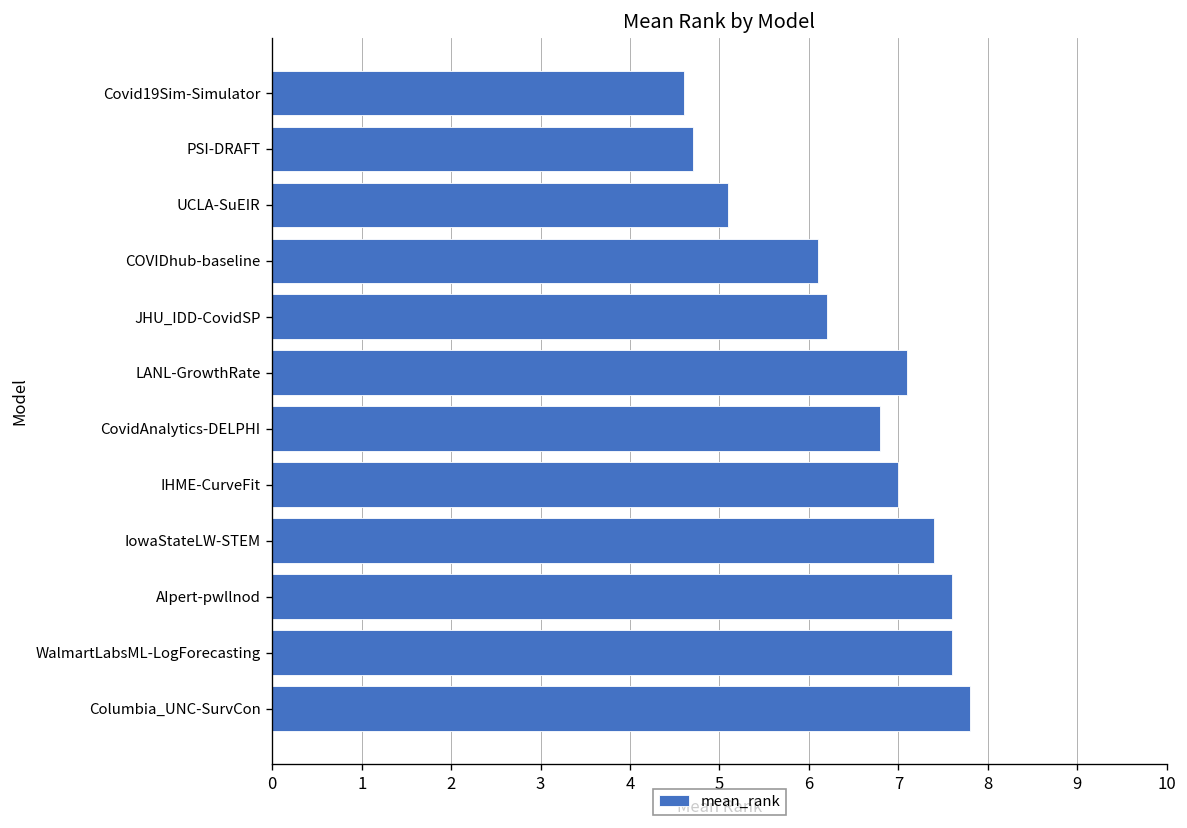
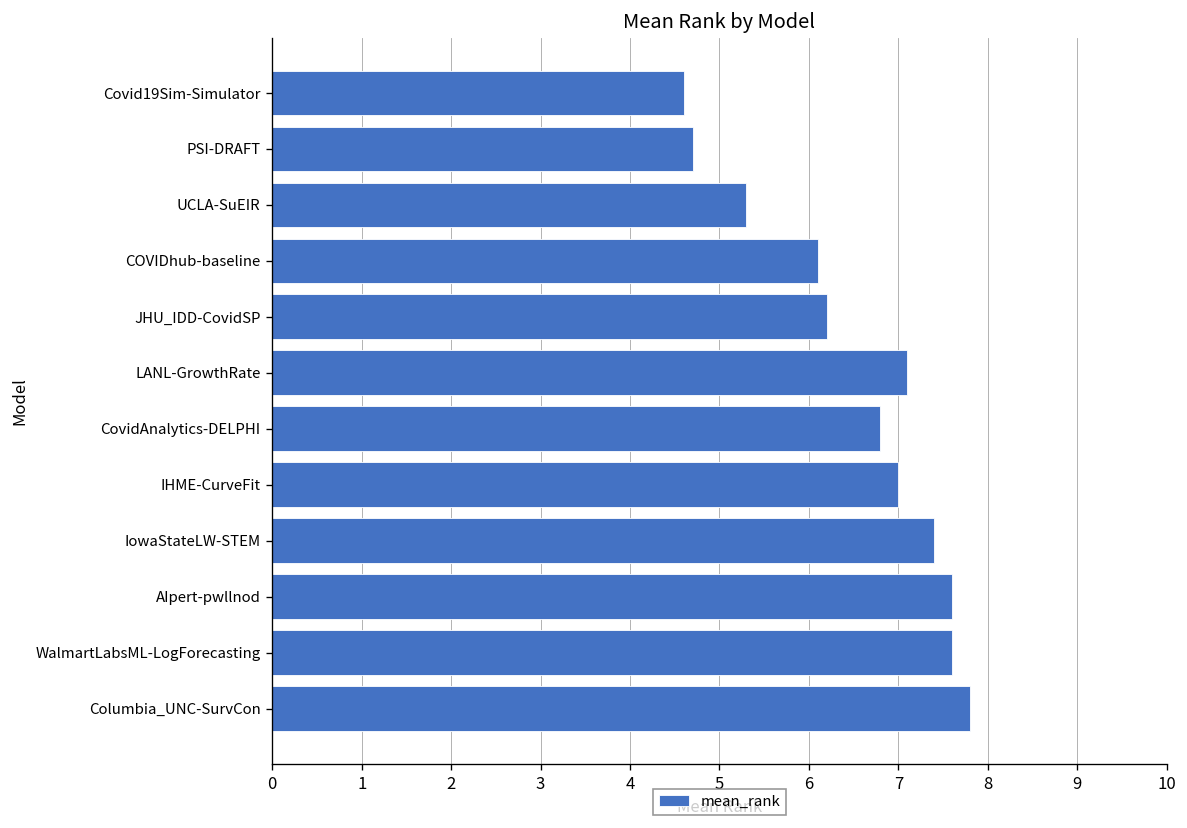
UCLA-SuEIR: 5.1 -> 5.3
